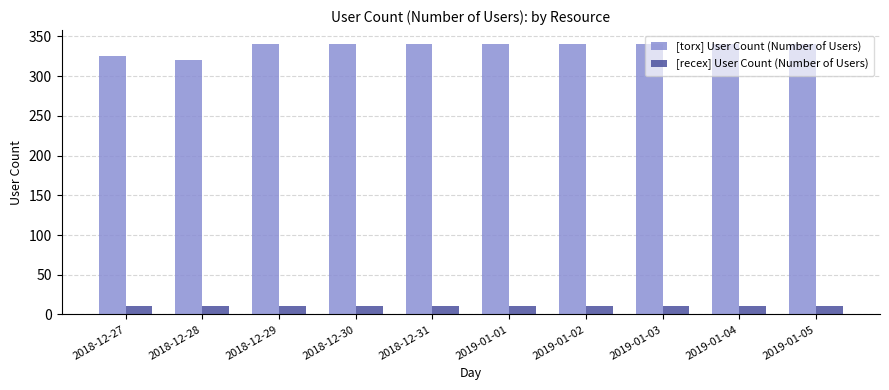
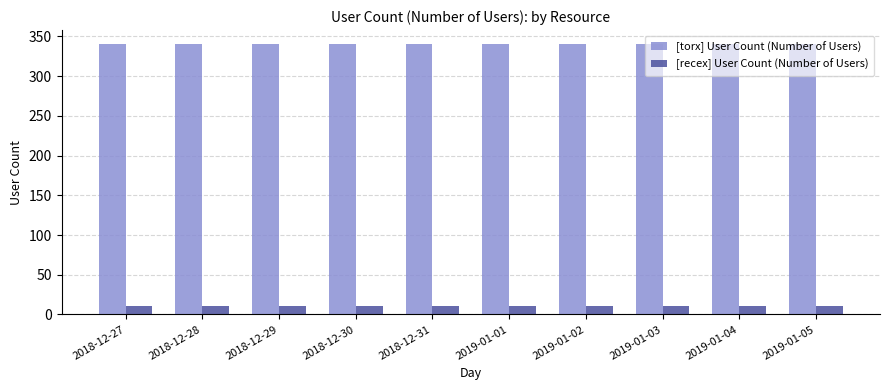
[torx] User Count (Number of Users), 2018-12-27: 330 -> 340
[torx] User Count (Number of Users), 2018-12-28: 320 -> 340
